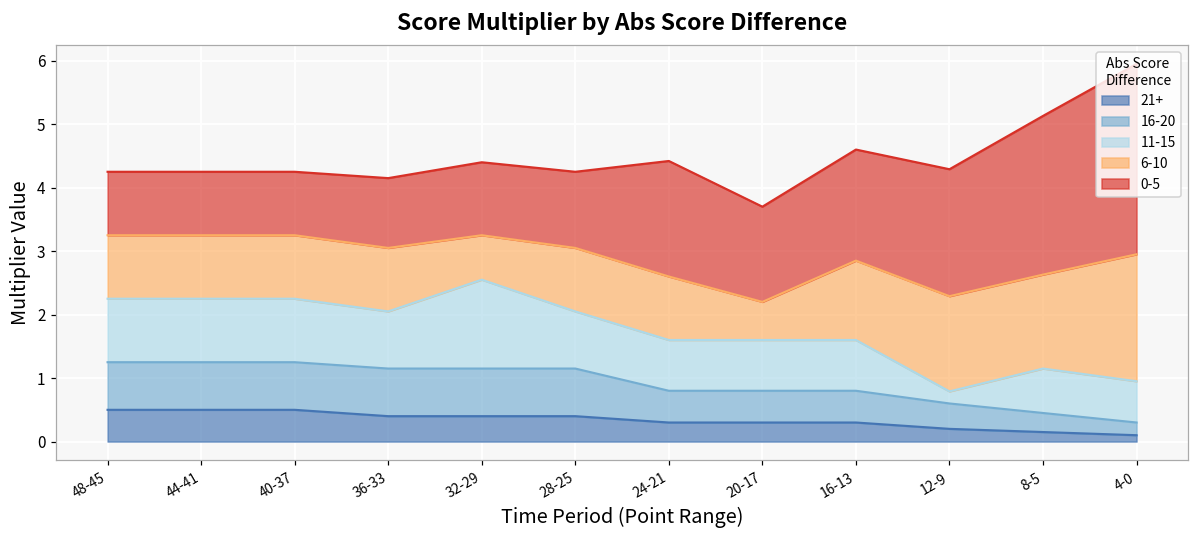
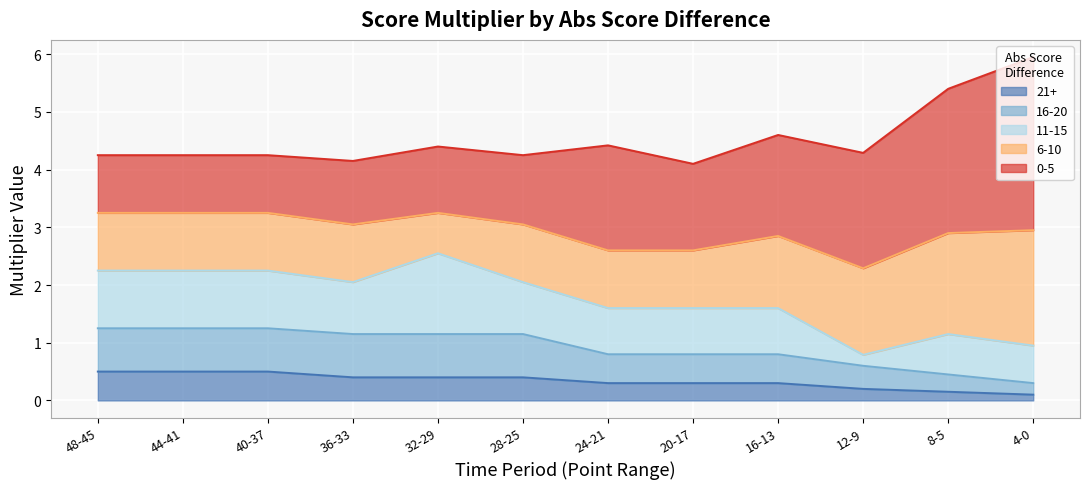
6-10, 20-17: 0.6 -> 1.0
6-10, 8-5: 1.5 -> 1.8
